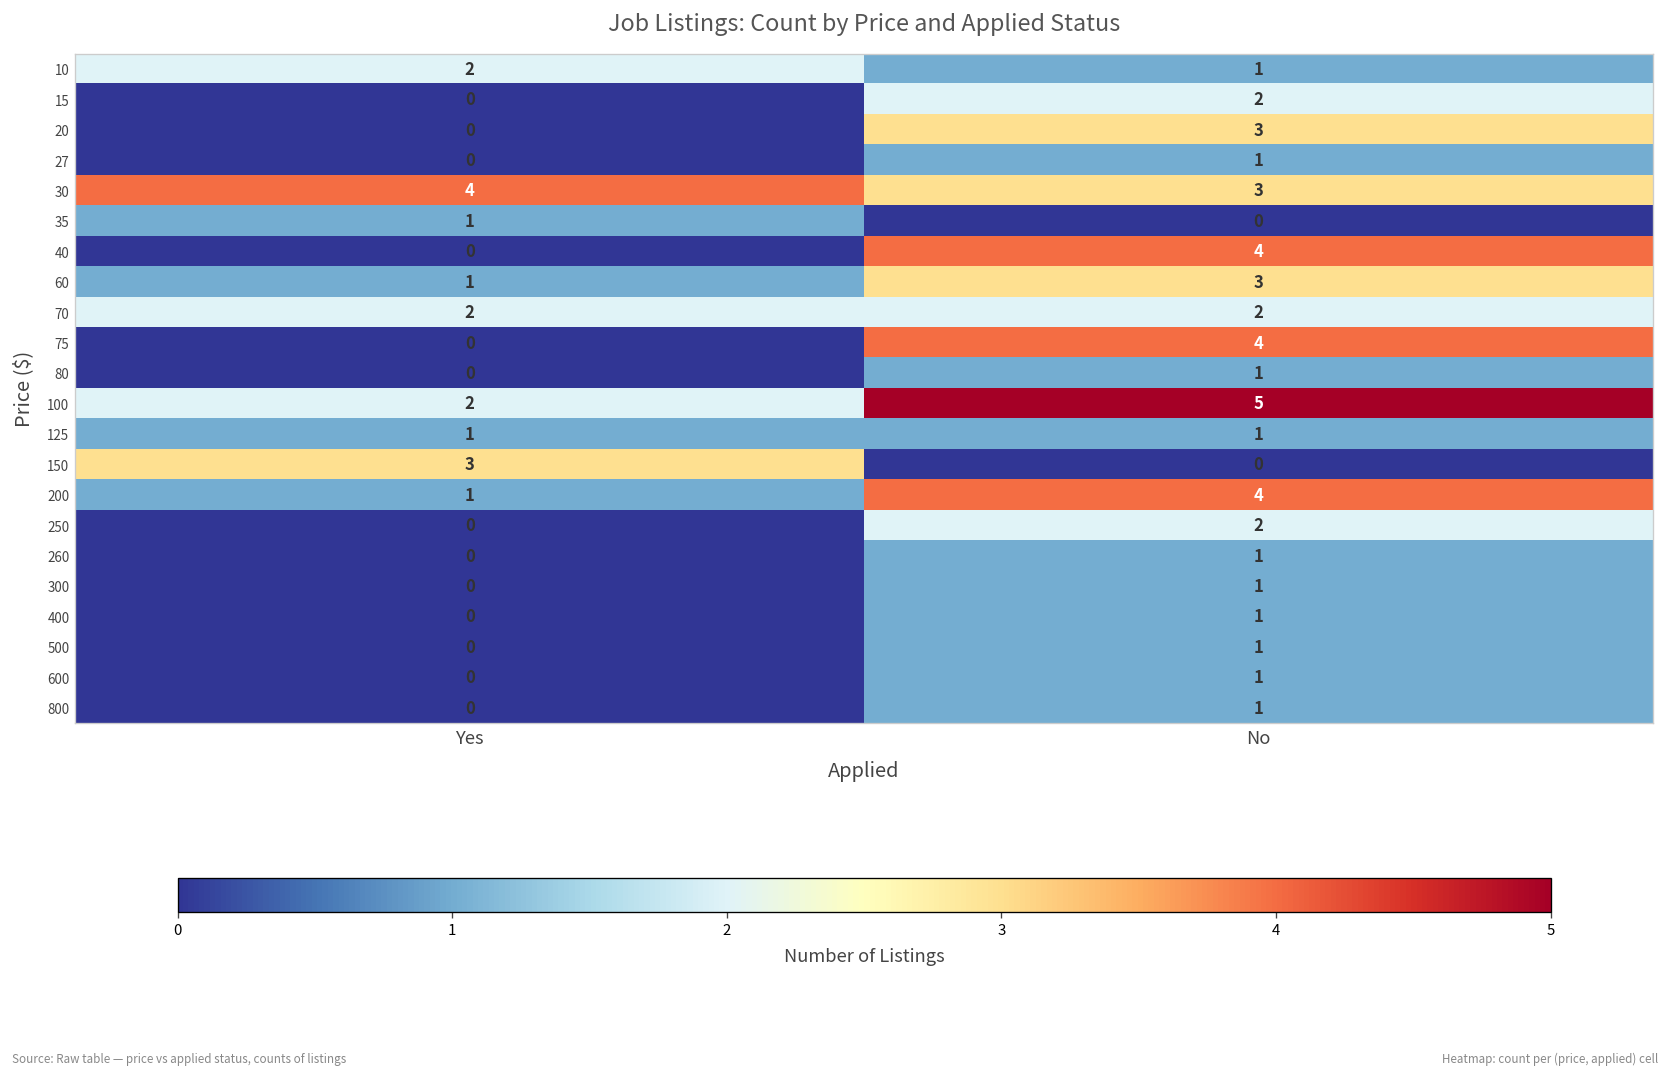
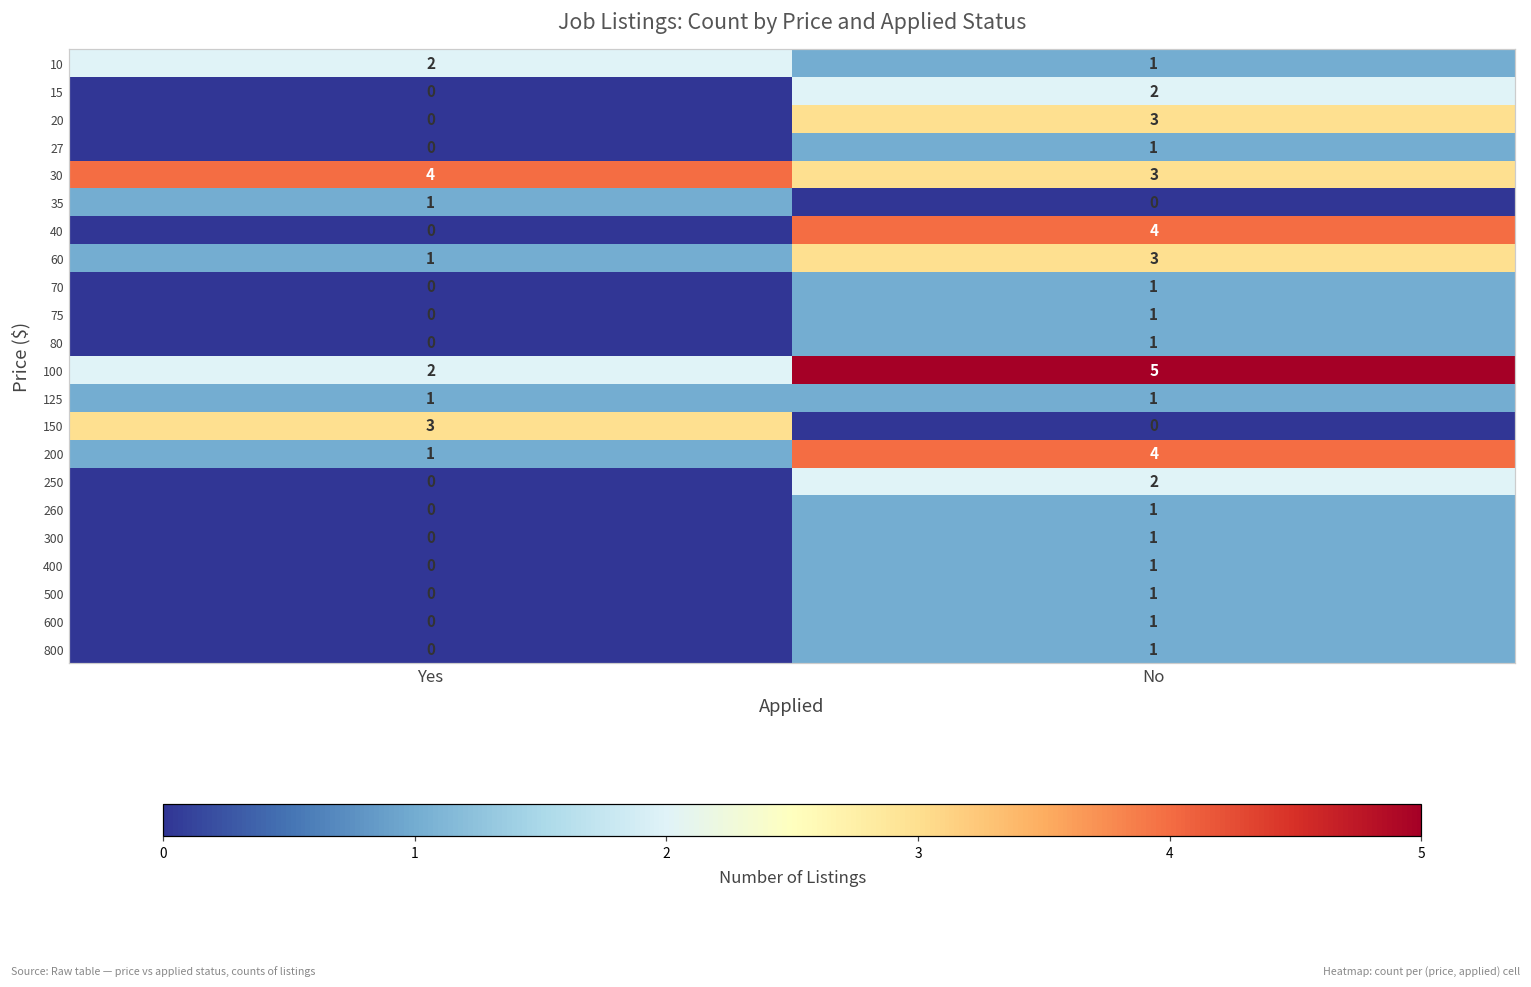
70, Yes: 2 -> 0
70, No: 2 -> 1
75, No: 4 -> 1
